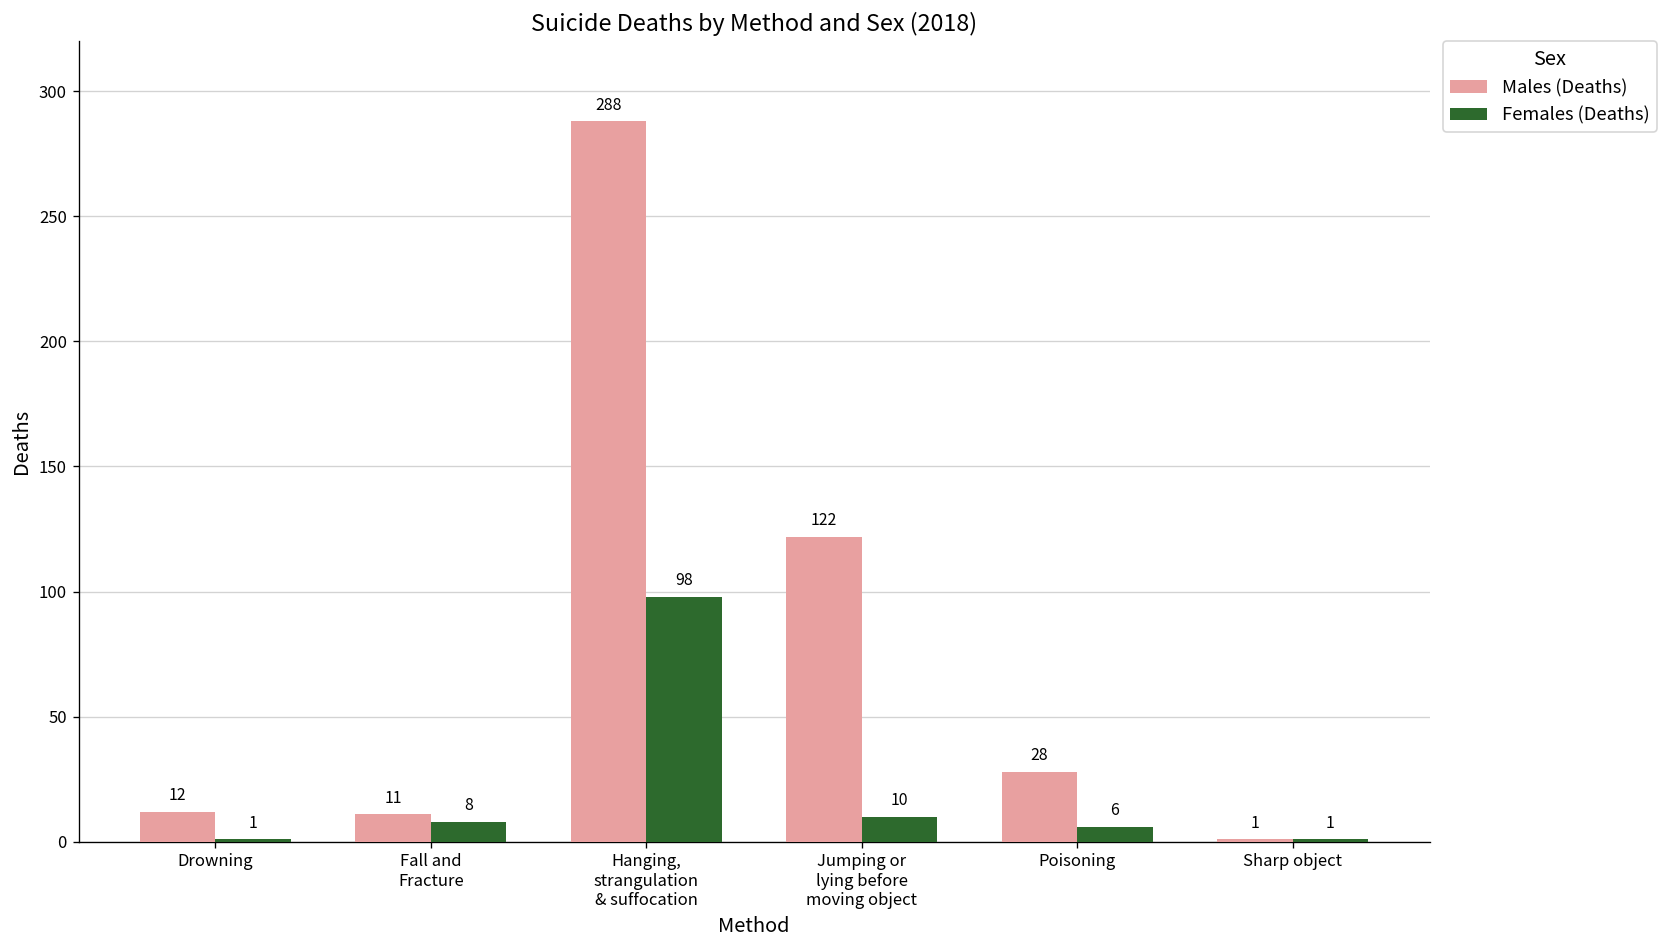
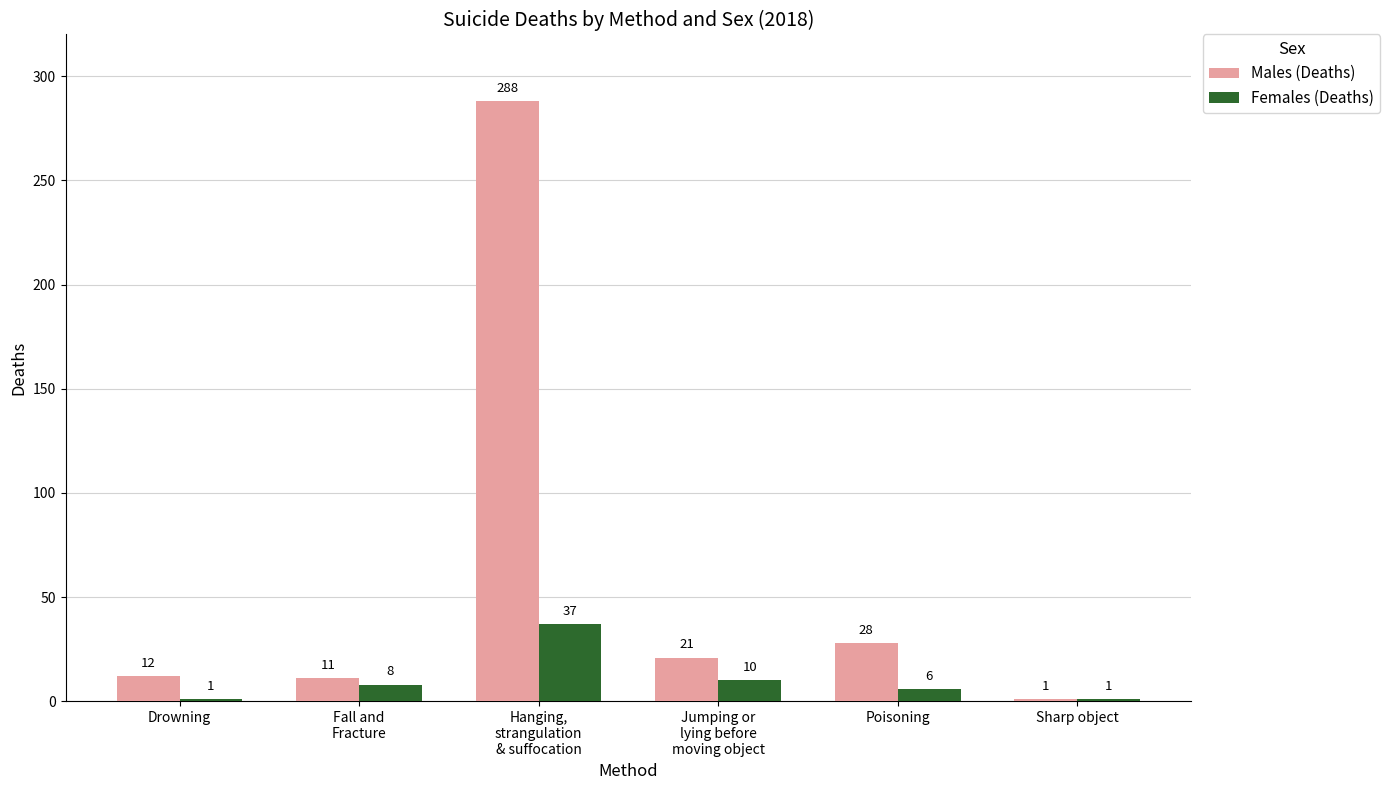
Females (Deaths), Hanging, strangulation & suffocation: 98 -> 37
Males (Deaths), Jumping or lying before moving object: 122 -> 21
